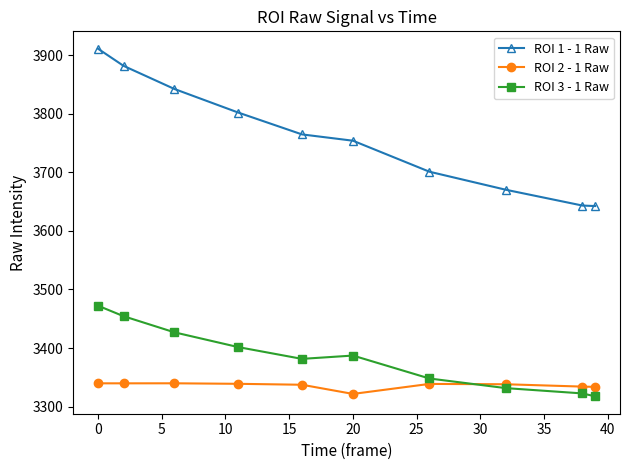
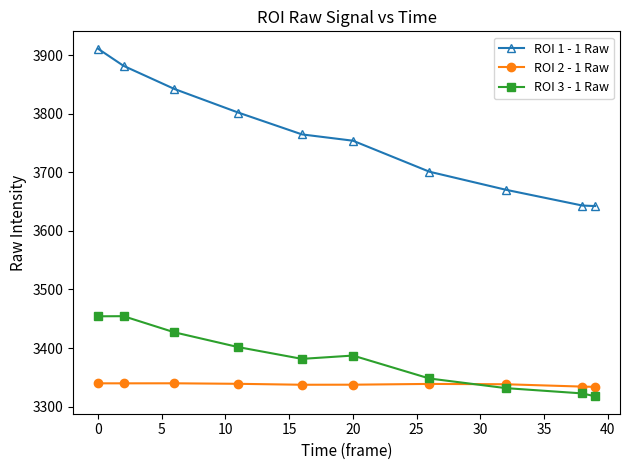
ROI 3 - 1 Raw, 0: 3470 -> 3450
ROI 2 - 1 Raw, 20: 3320 -> 3340
